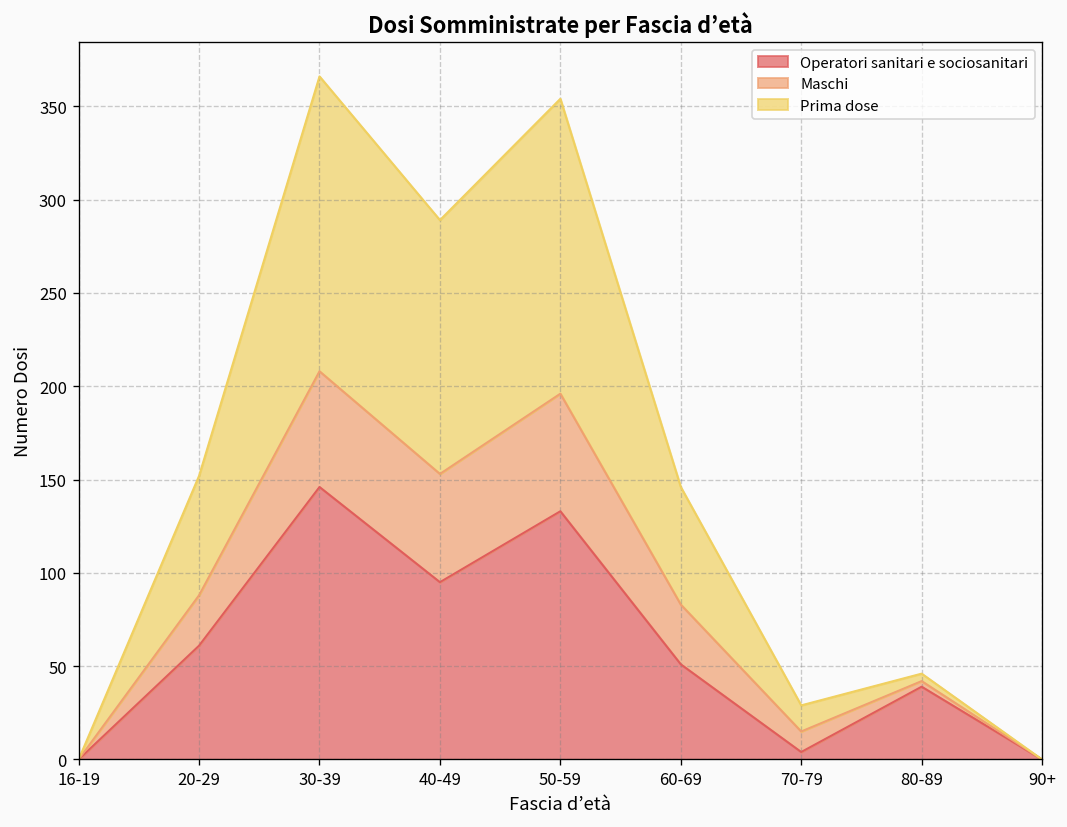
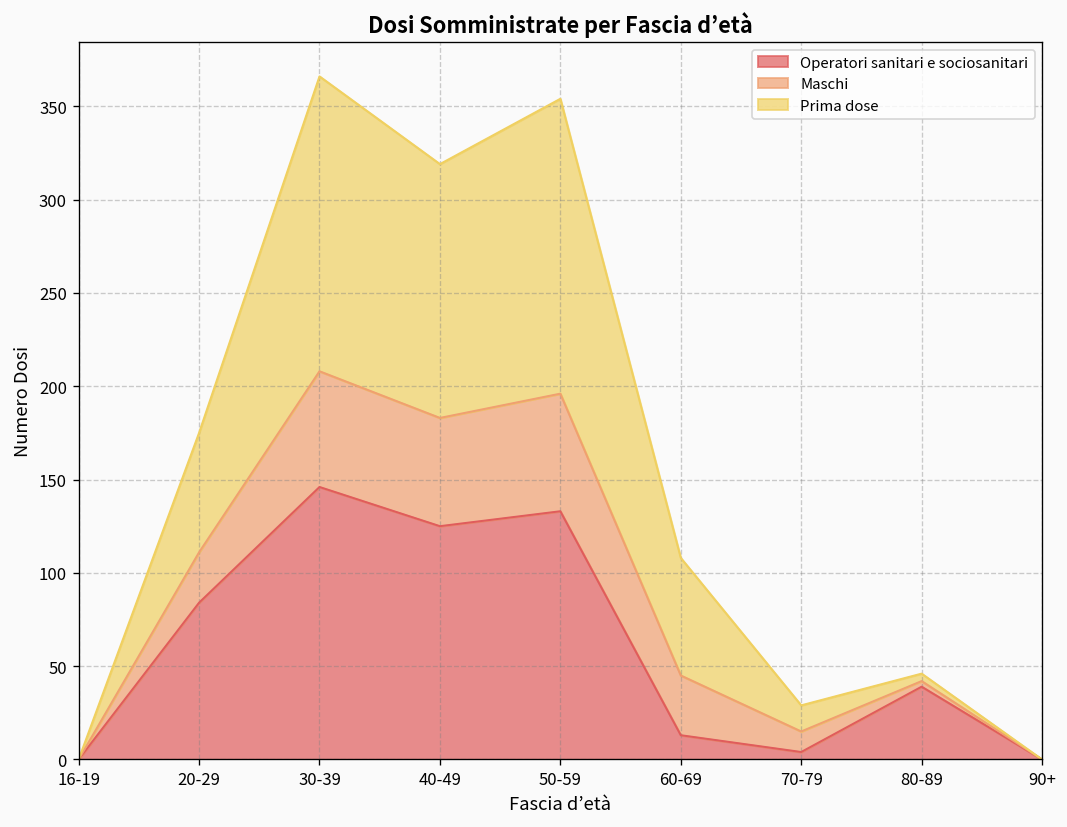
Operatori sanitari e sociosanitari, 20-29: 61 -> 84
Operatori sanitari e sociosanitari, 40-49: 95 -> 125
Operatori sanitari e sociosanitari, 60-69: 51 -> 13
